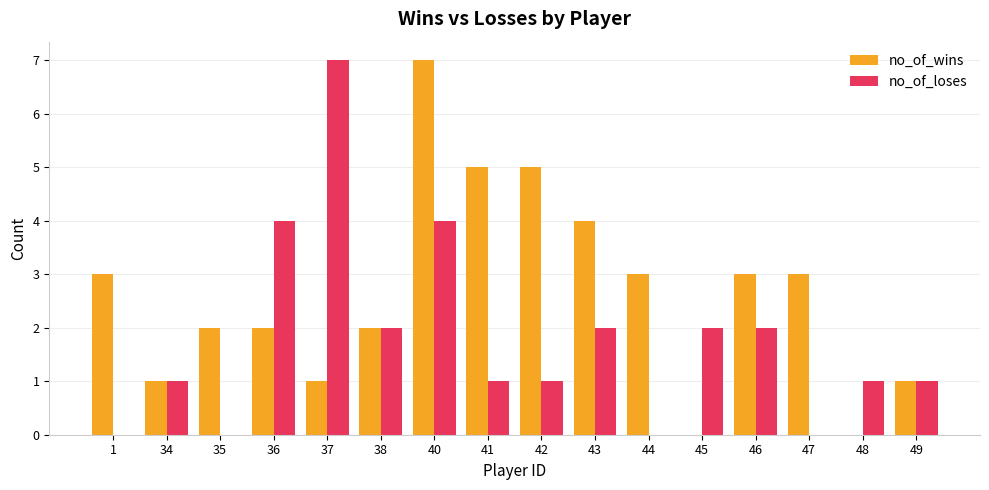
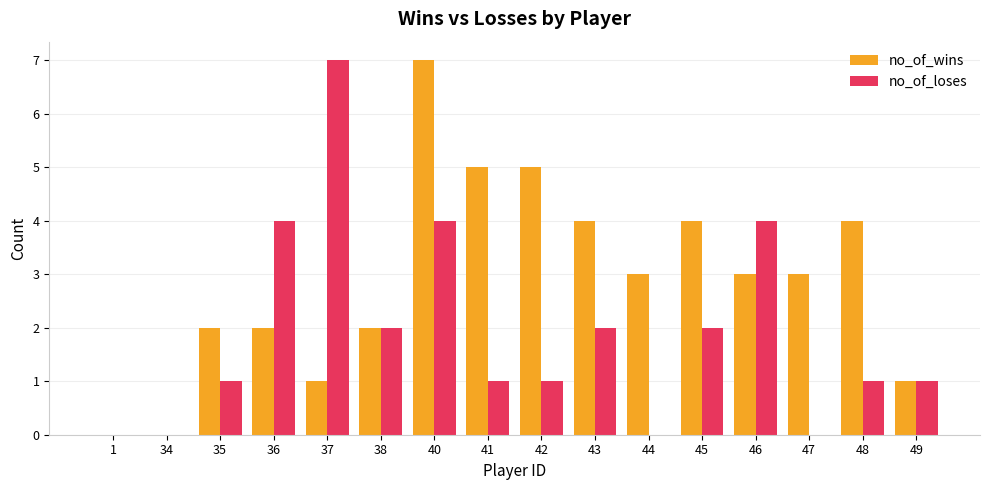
no_of_wins, 1: 3 -> 0
no_of_wins, 34: 1 -> 0
no_of_loses, 34: 1 -> 0
no_of_loses, 35: 0 -> 1
no_of_wins, 45: 0 -> 4
no_of_loses, 46: 2 -> 4
no_of_wins, 48: 0 -> 4
